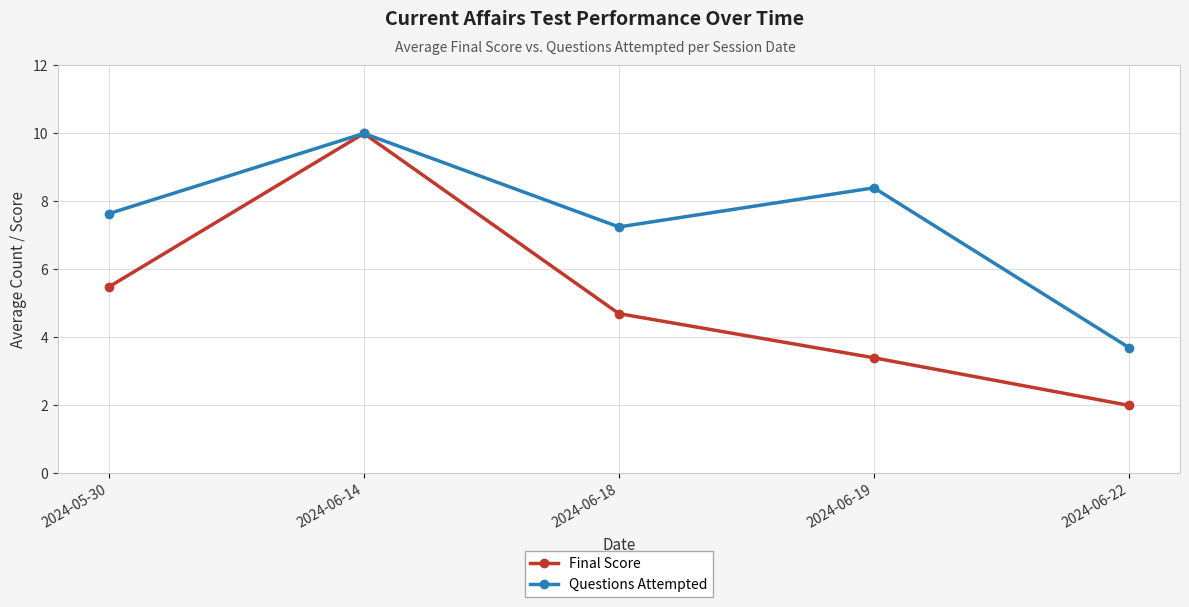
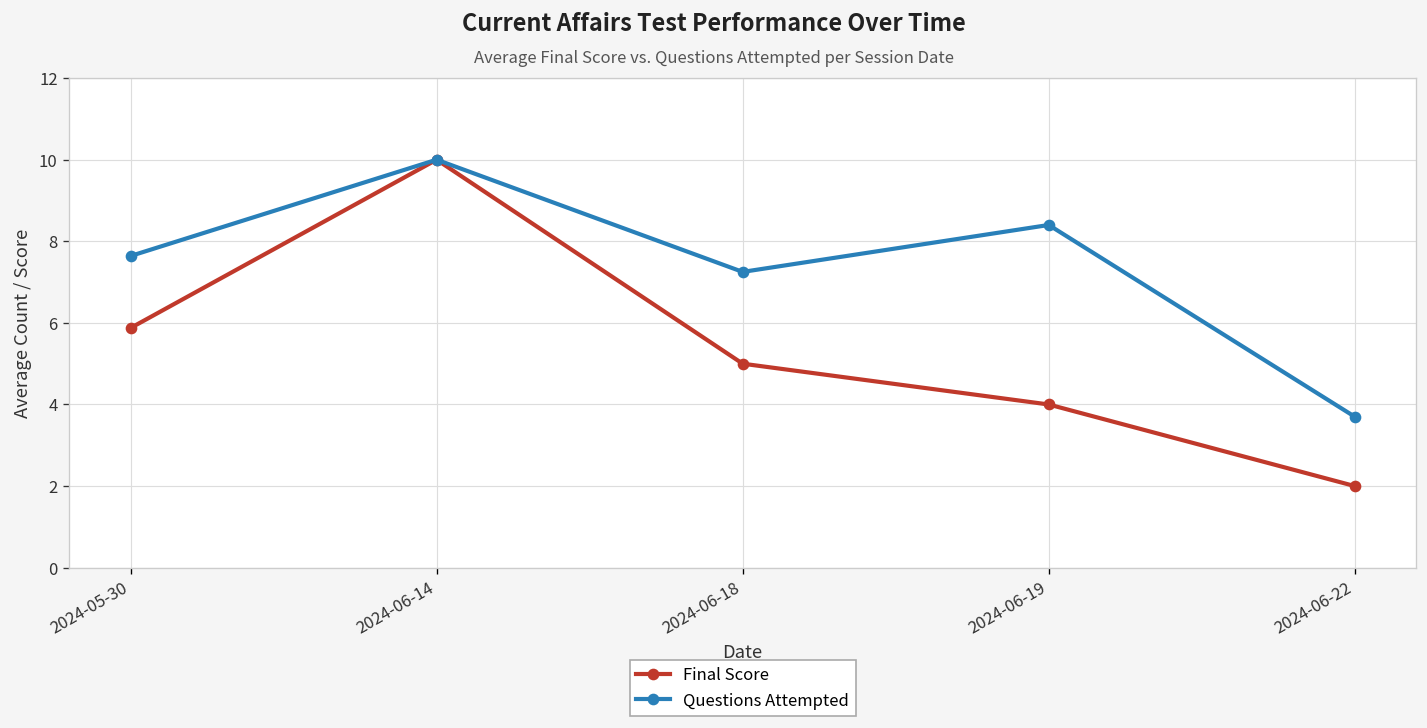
Final Score, 2024-05-30: 5.5 -> 5.9
Final Score, 2024-06-18: 4.7 -> 5.0
Final Score, 2024-06-19: 3.4 -> 4.0
